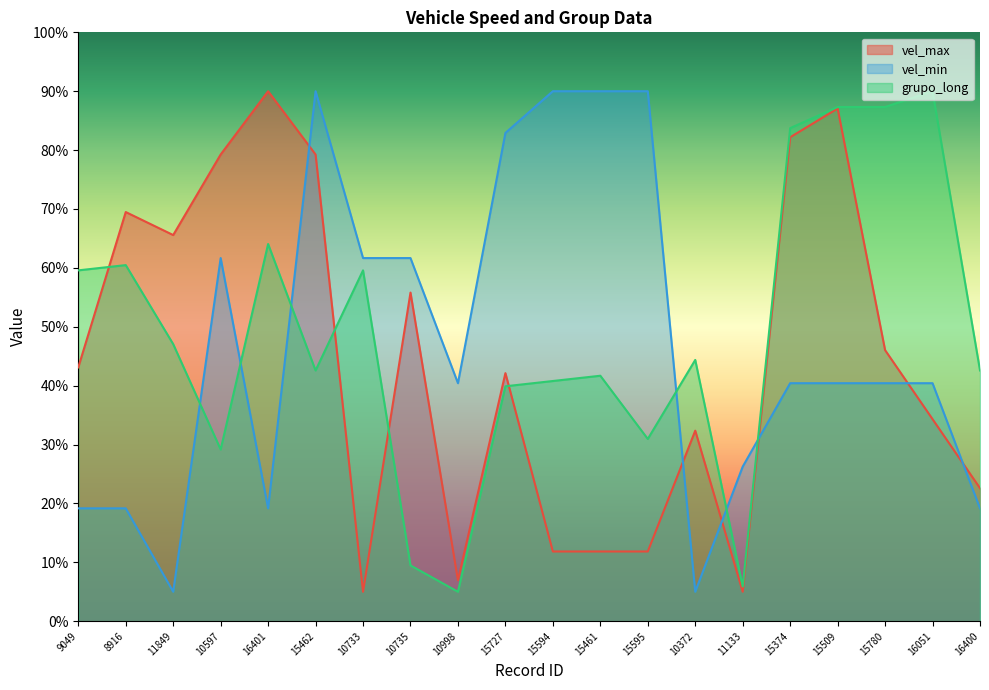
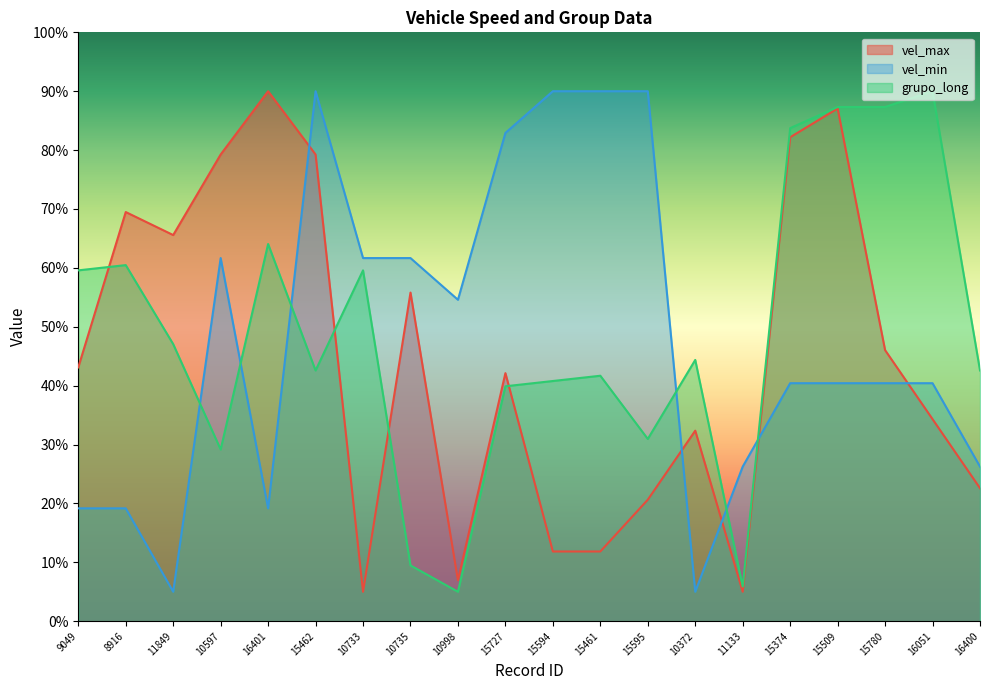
vel_min, 10998: 40% -> 55%
vel_max, 15595: 12% -> 21%
vel_min, 16400: 19% -> 26%
